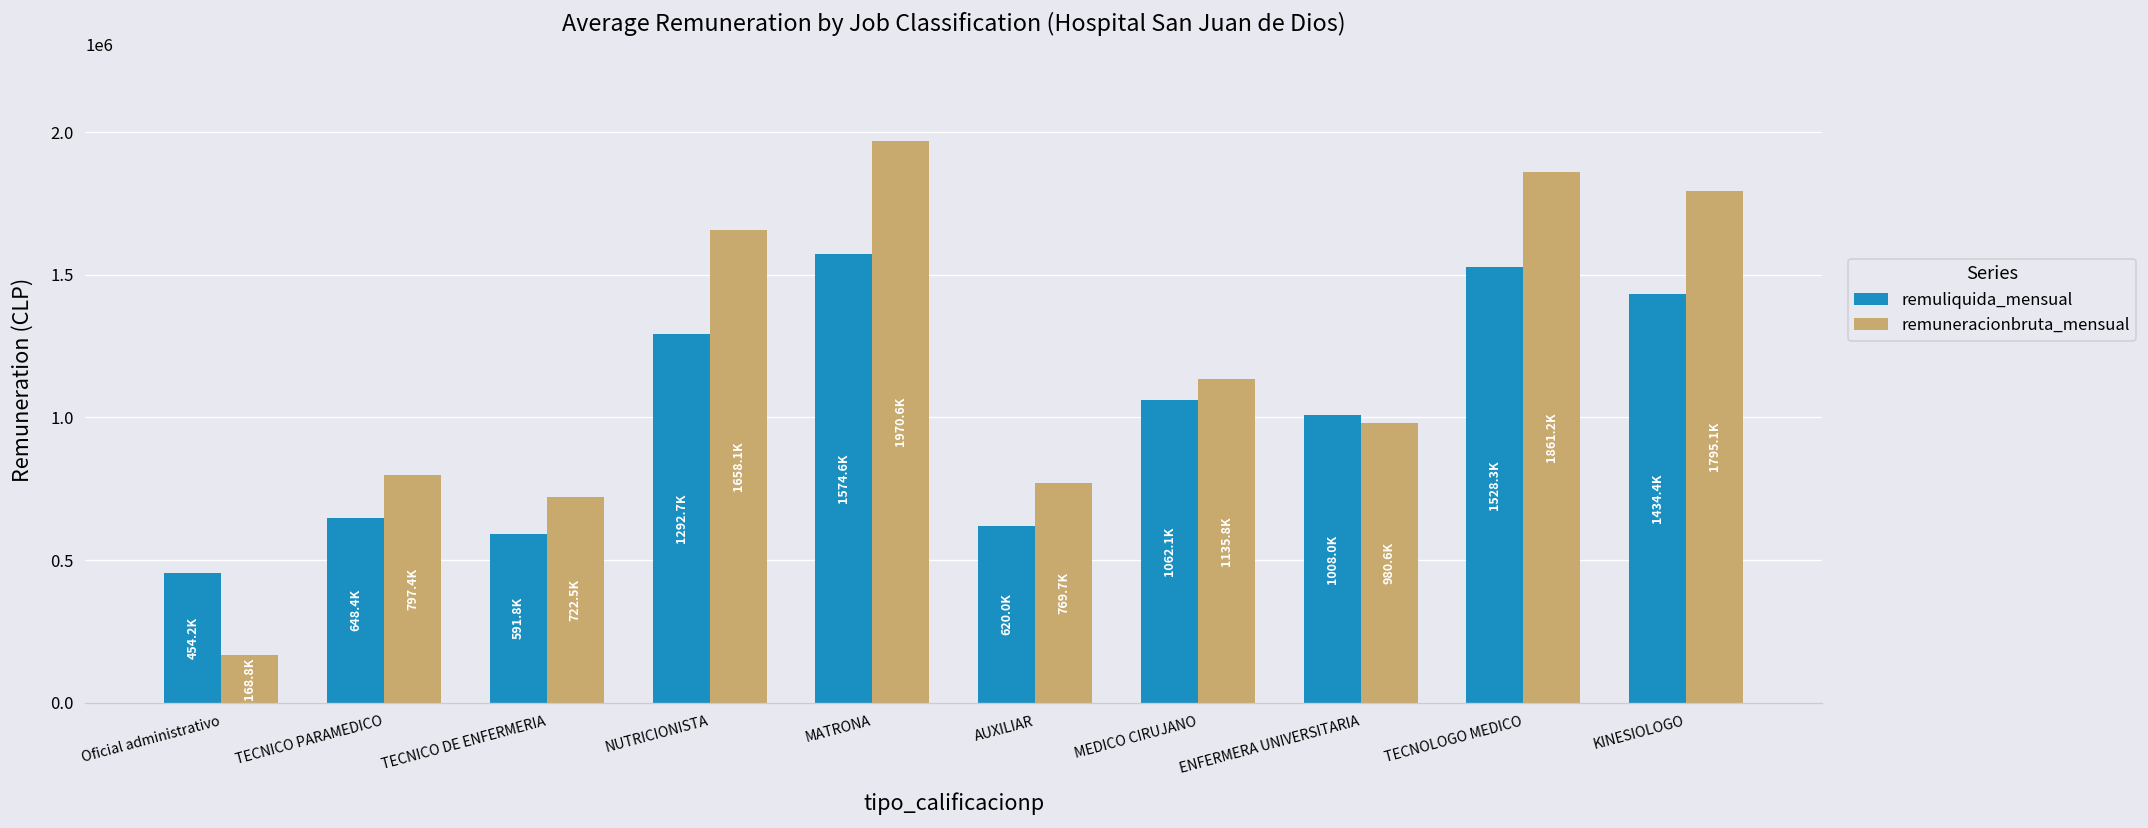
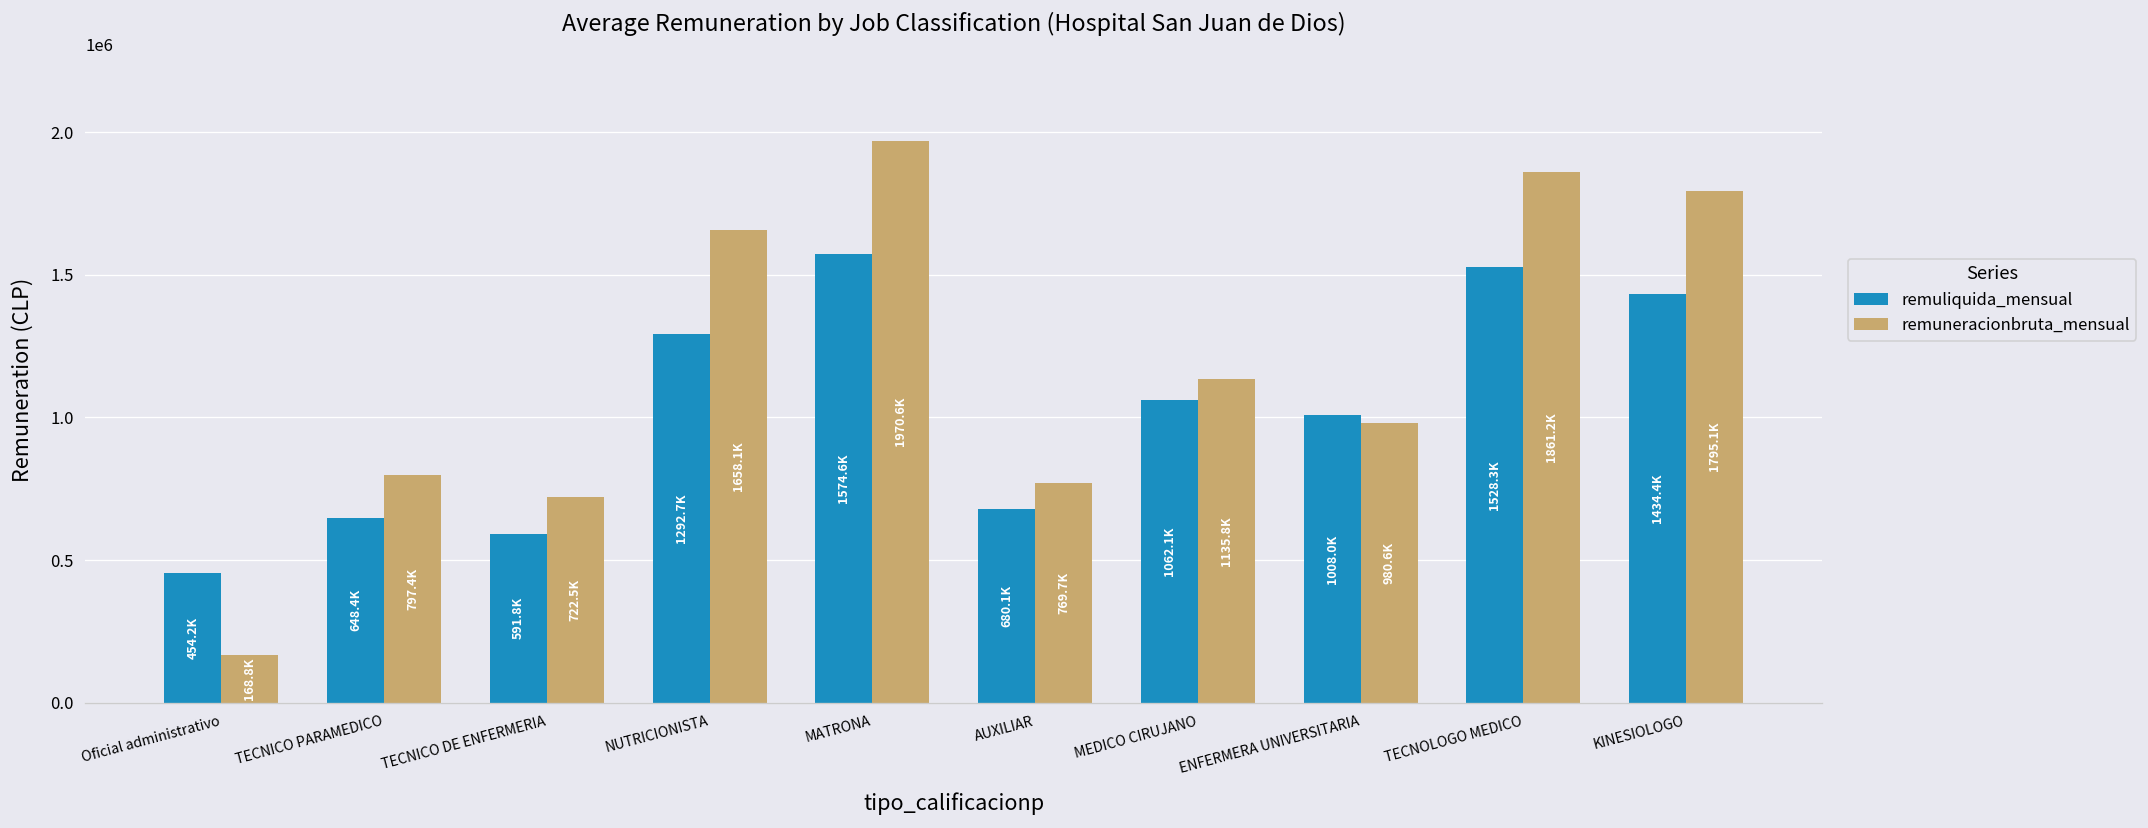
remuliquida_mensual, AUXILIAR: 620.0K -> 680.1K
